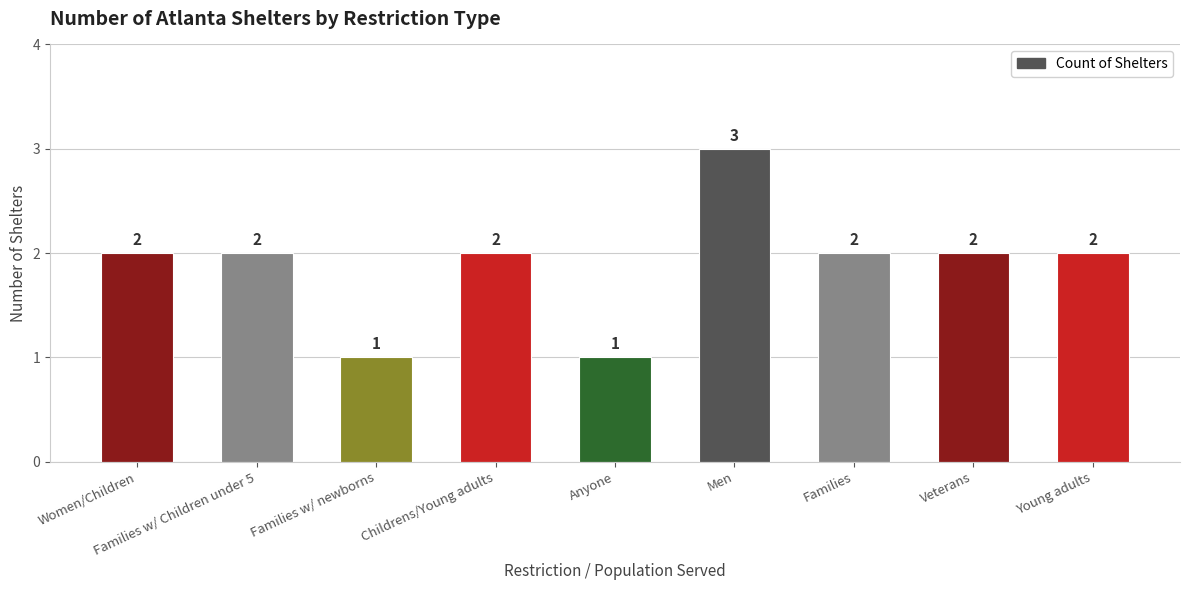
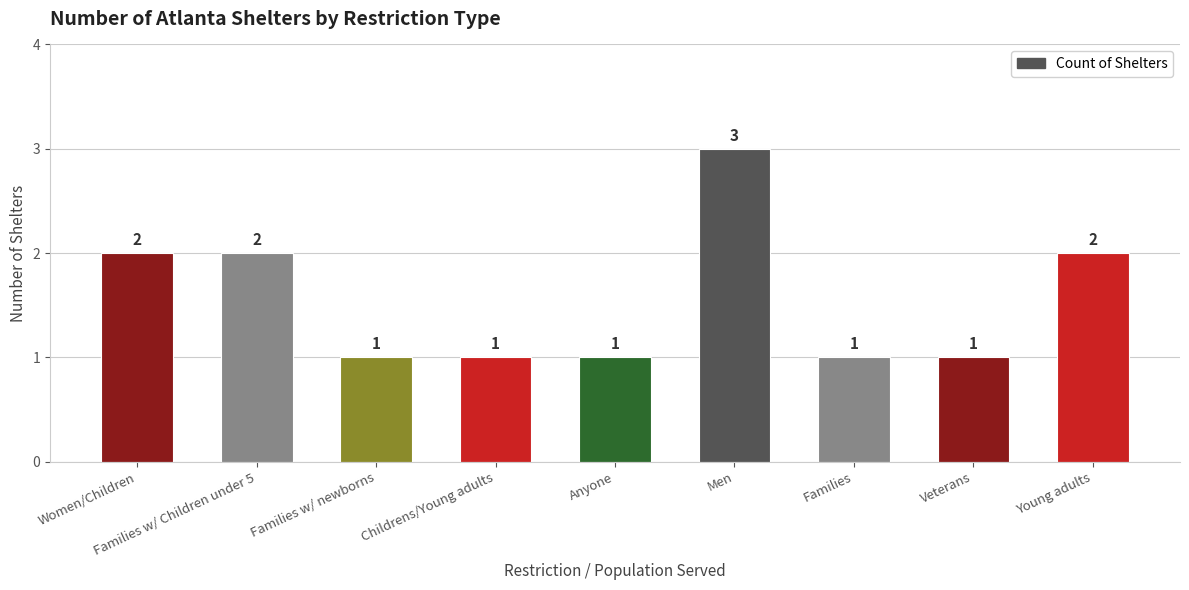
Childrens/Young adults: 2 -> 1
Families: 2 -> 1
Veterans: 2 -> 1
